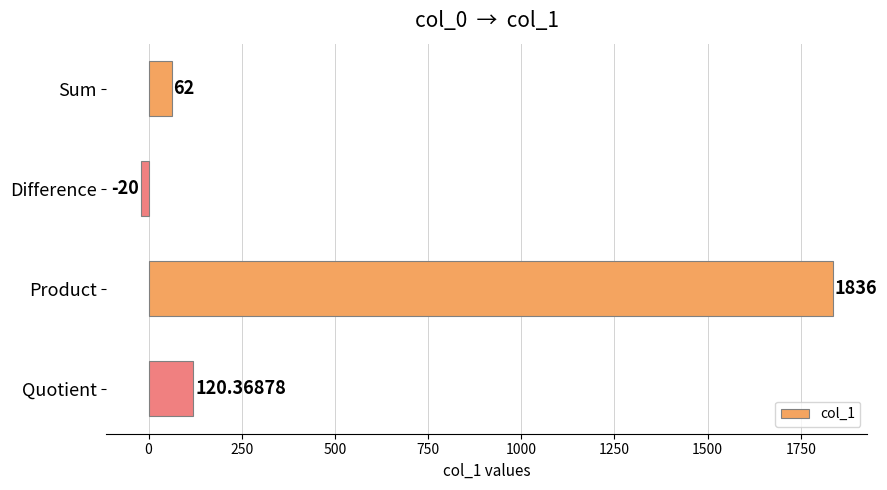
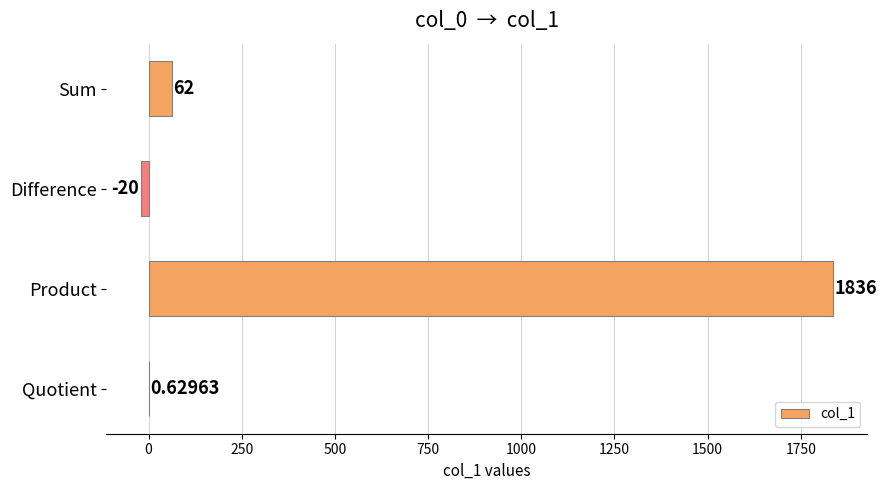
Quotient: 120.36878 -> 0.62963
